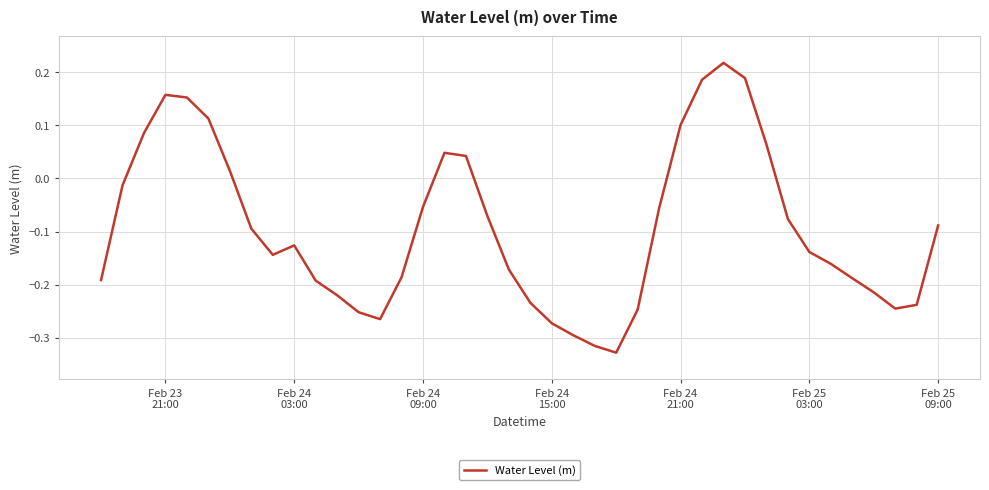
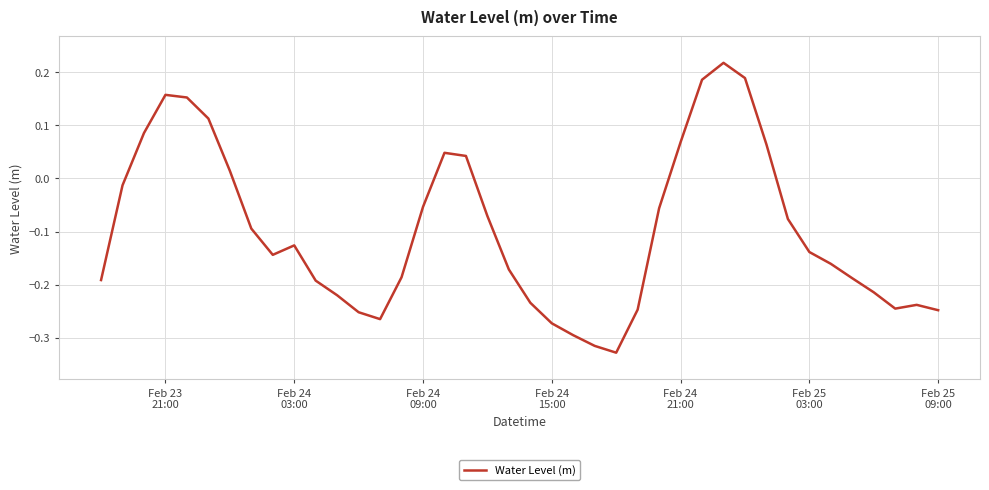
Feb 24 21:00: 0.10 -> 0.07
Feb 25 09:00: -0.09 -> -0.25
